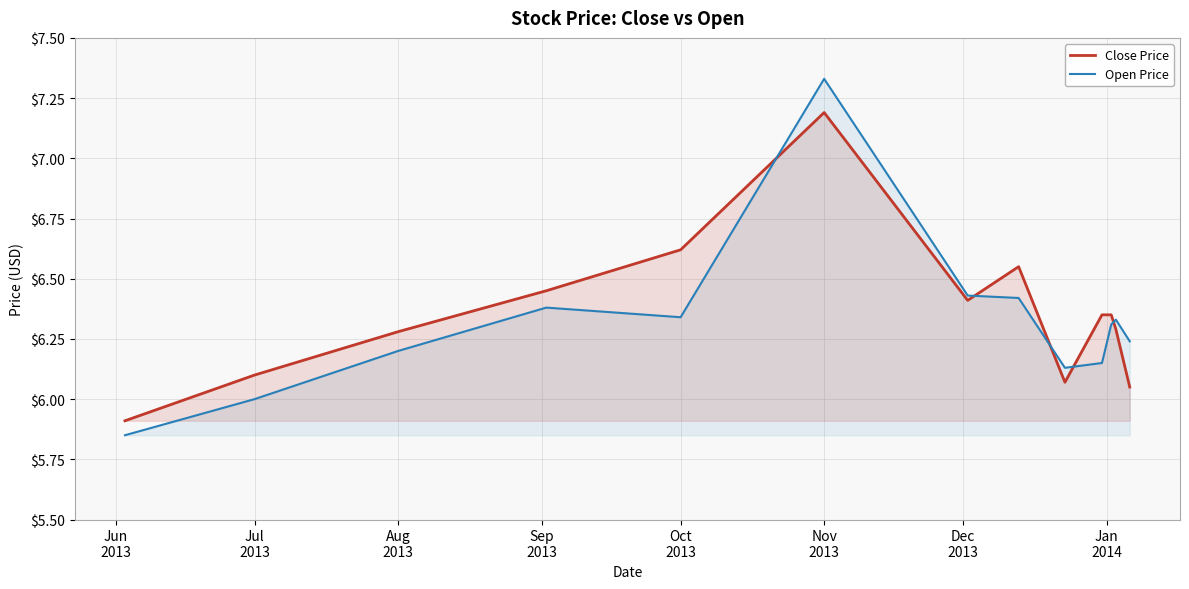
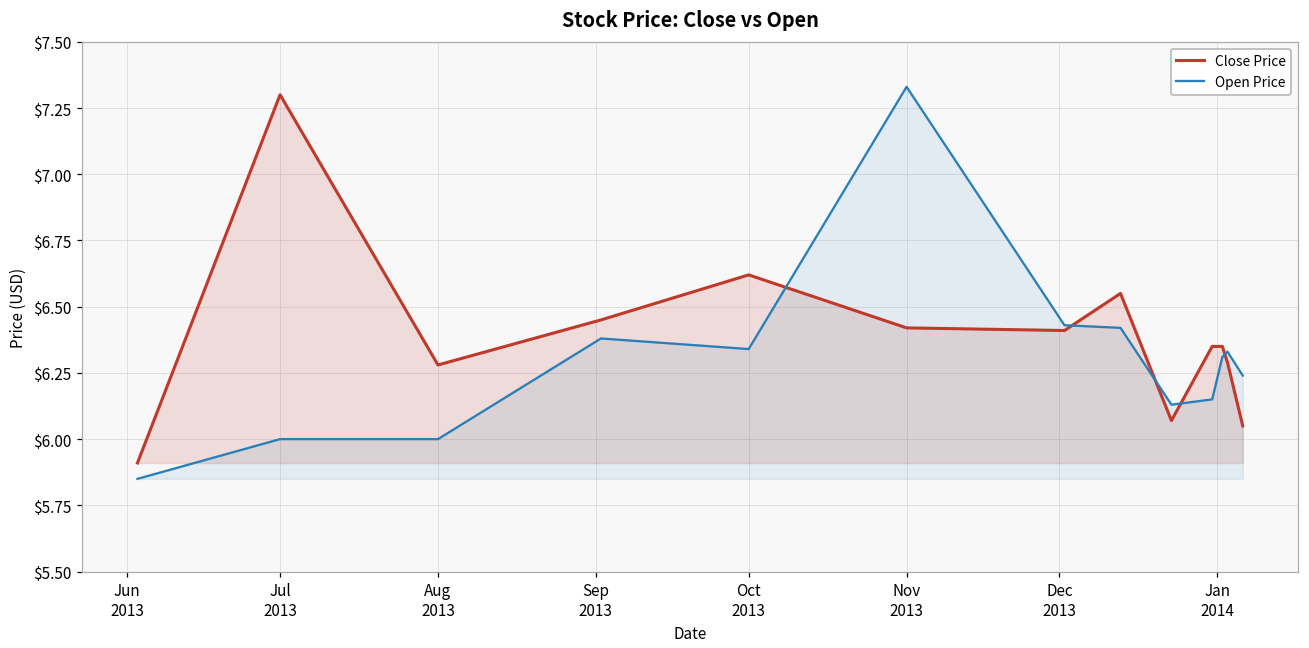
Close Price, Jul 2013: $6.1 -> $7.3
Open Price, Aug 2013: $6.2 -> $6.0
Close Price, Nov 2013: $7.19 -> $6.42
